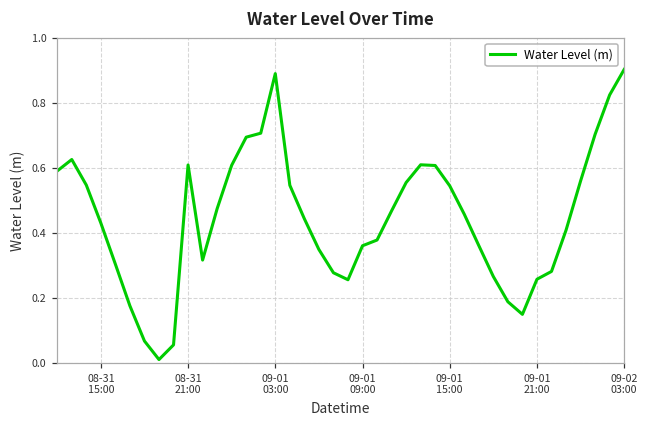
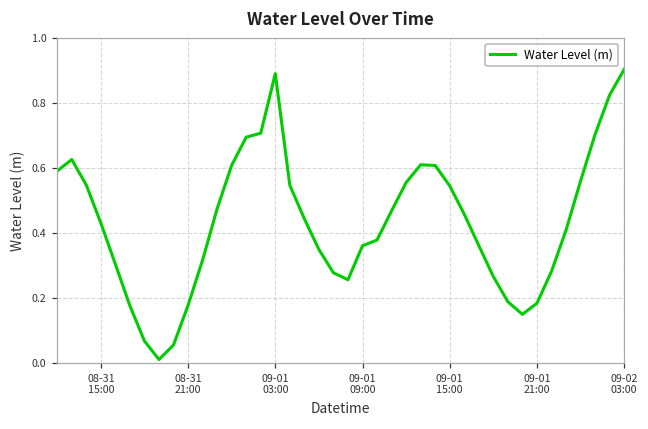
08-31 21:00: 0.61 -> 0.18
09-01 21:00: 0.26 -> 0.18
